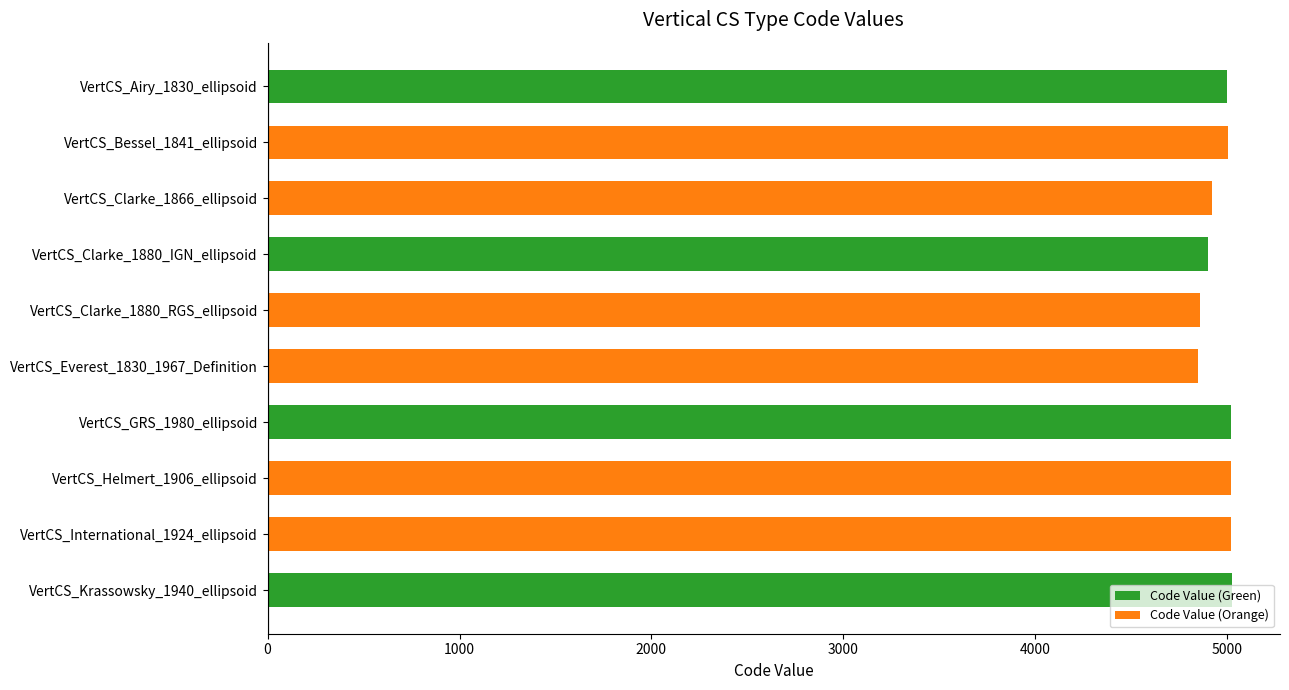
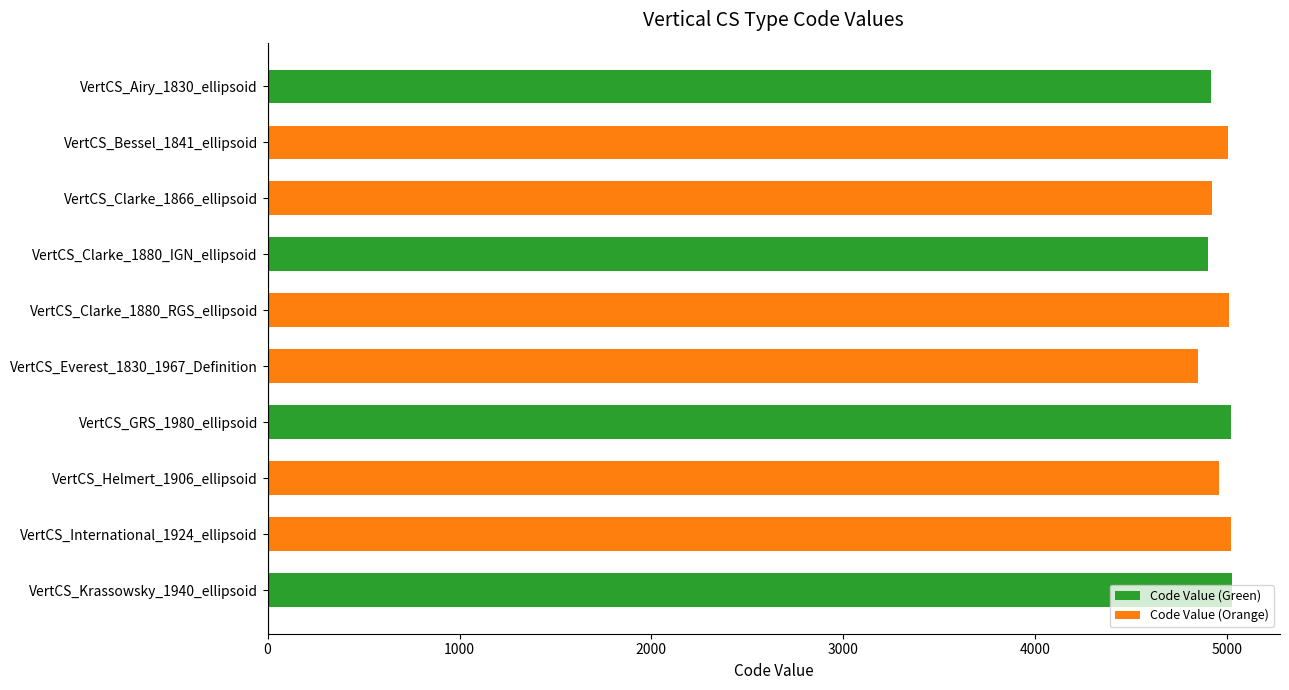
VertCS_Airy_1830_ellipsoid: 5000 -> 4910
VertCS_Clarke_1880_RGS_ellipsoid: 4860 -> 5010
VertCS_Helmert_1906_ellipsoid: 5020 -> 4960
